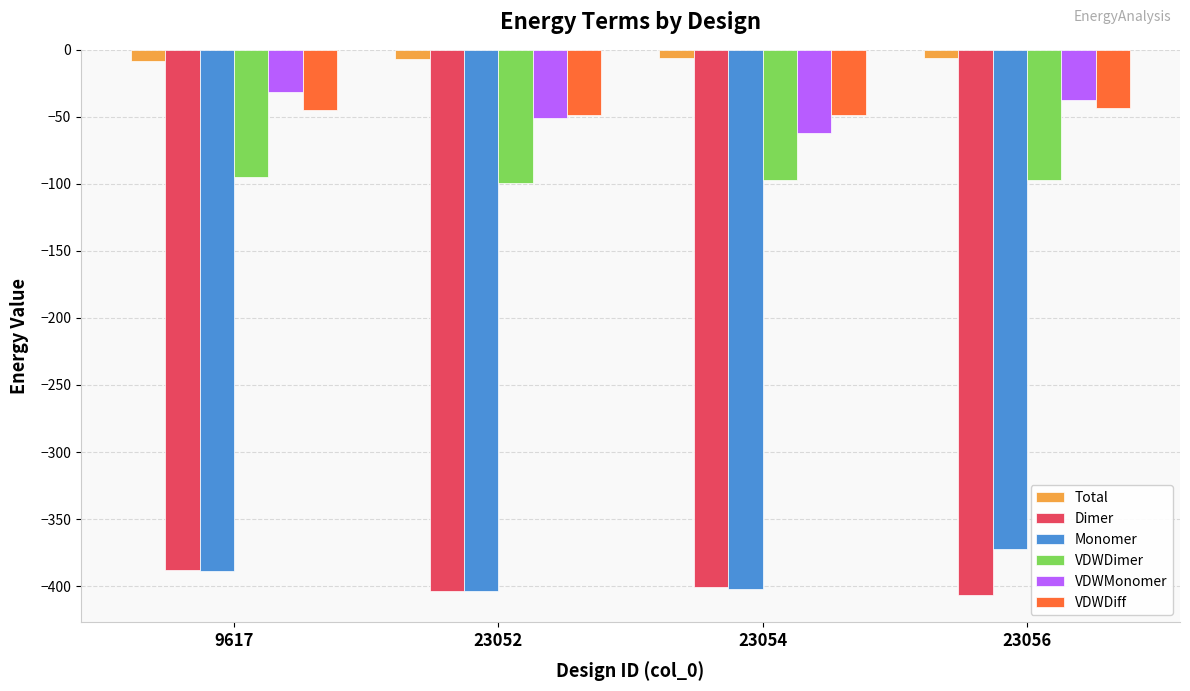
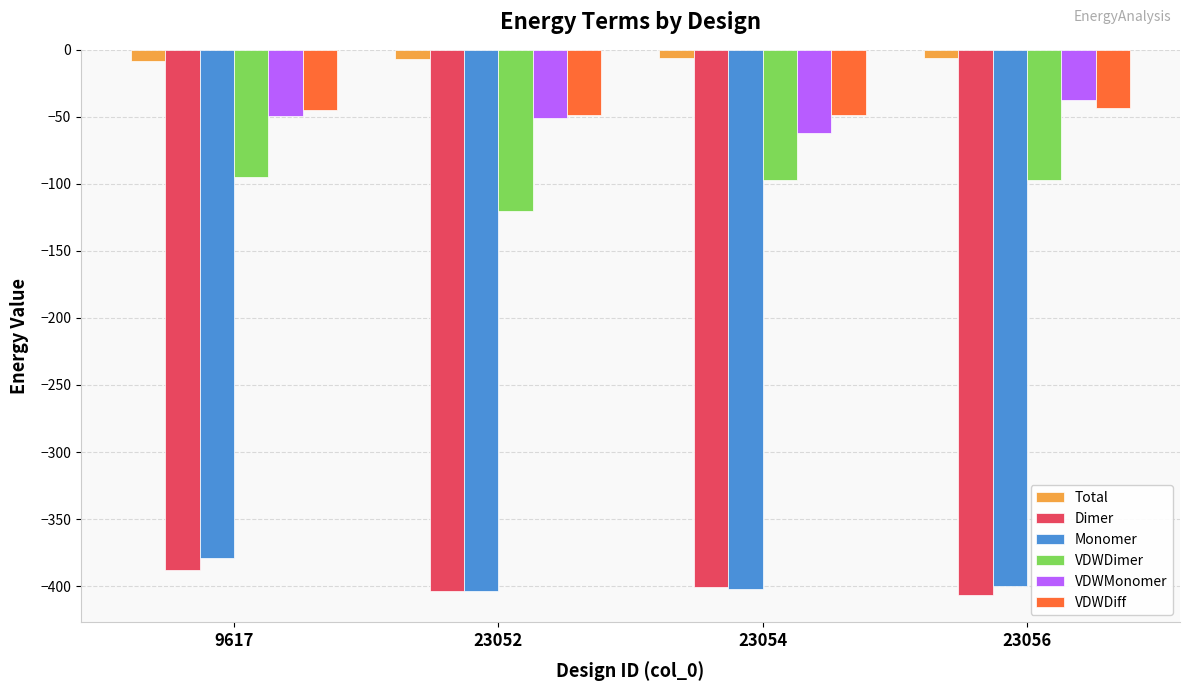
Monomer, 9617: -388 -> -379
VDWMonomer, 9617: -32 -> -50
VDWDimer, 23052: -100 -> -120
Monomer, 23056: -372 -> -400
